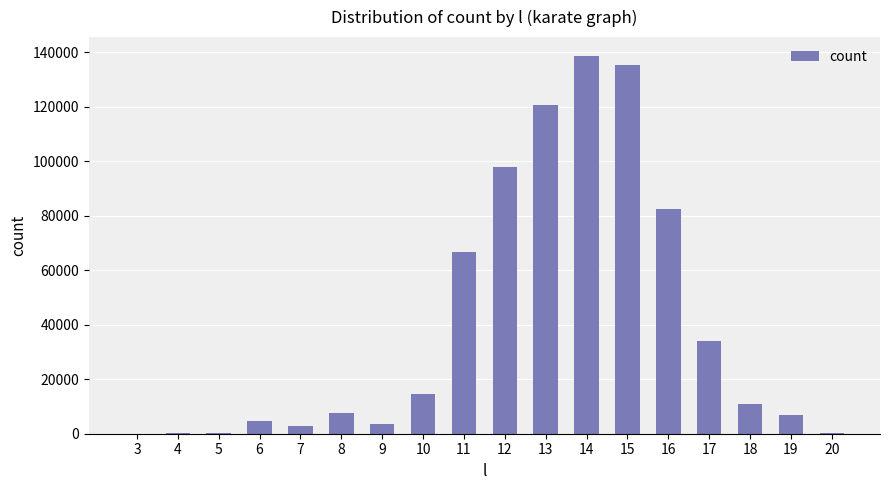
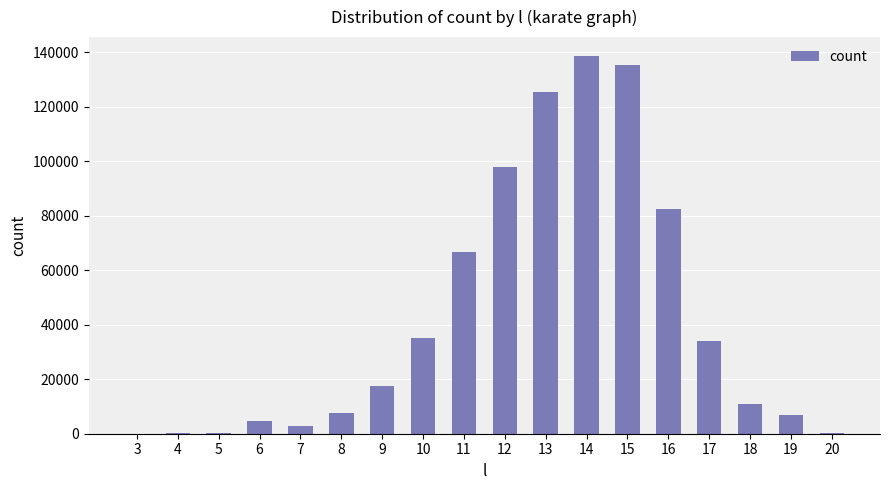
9: 4000 -> 18000
10: 15000 -> 35000
13: 121000 -> 126000
